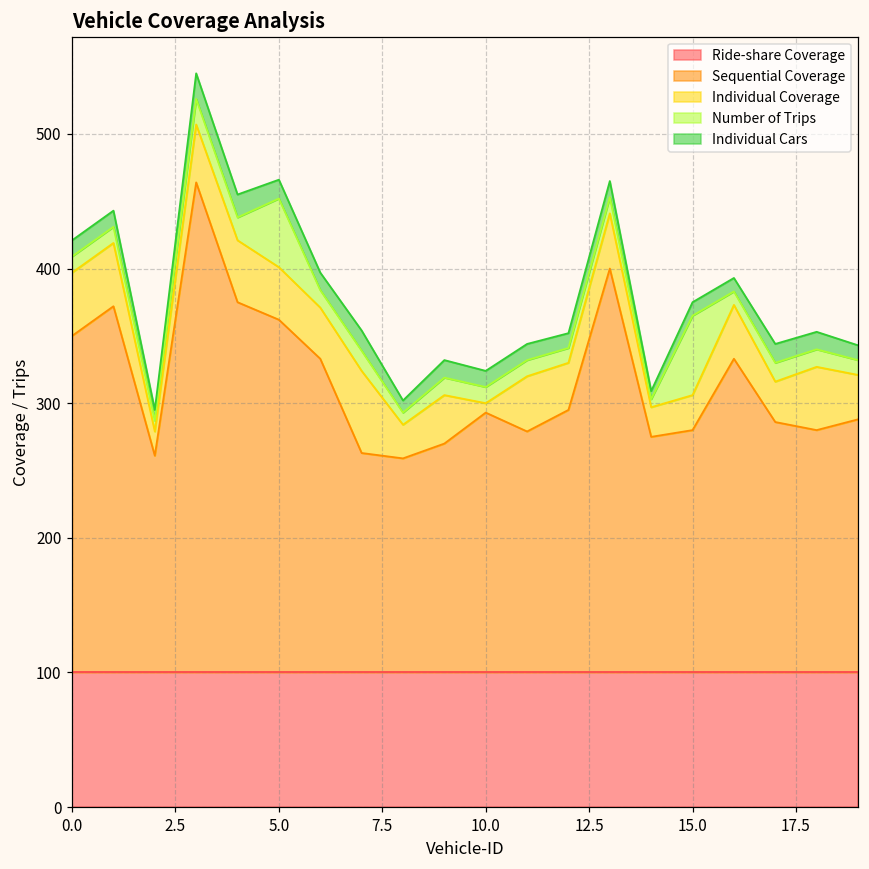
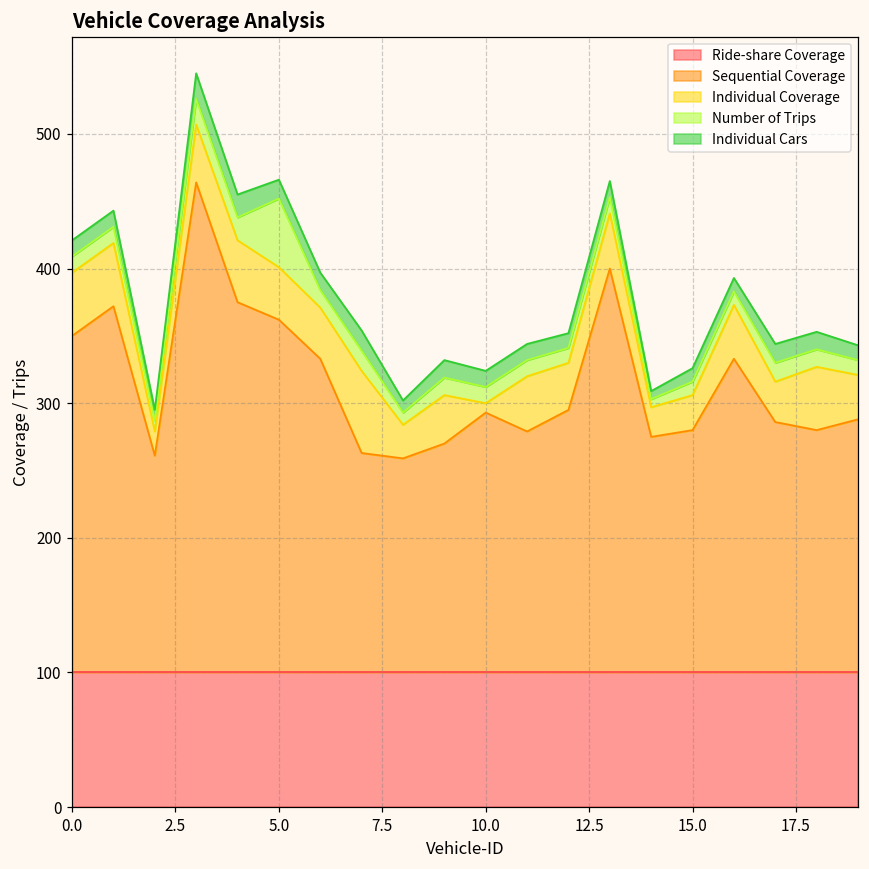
Number of Trips, 15.0: 59 -> 10
